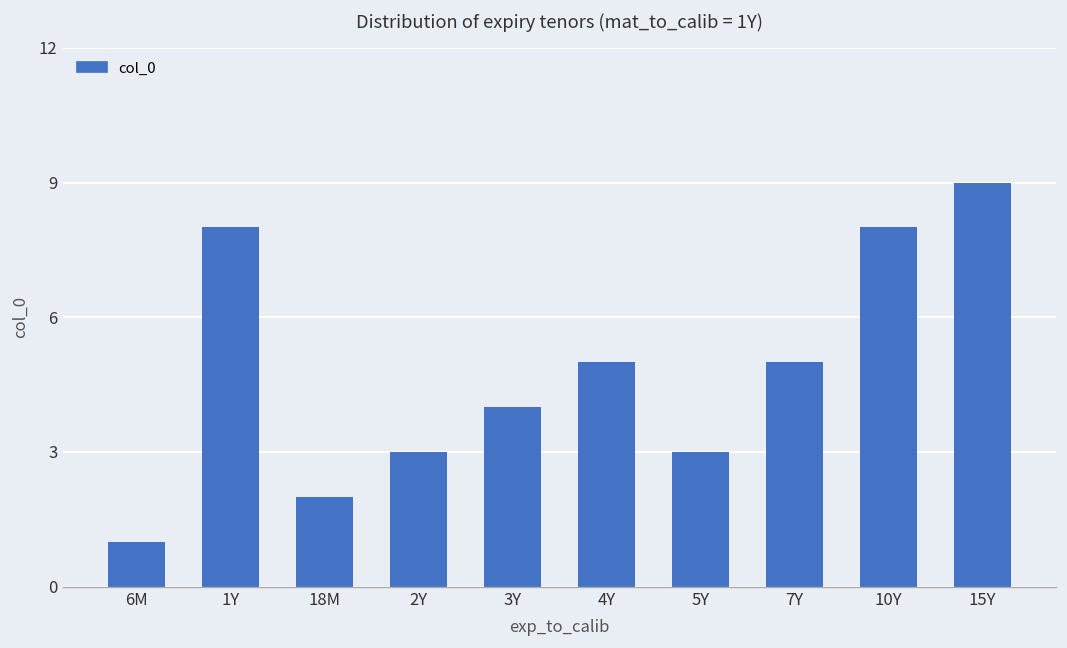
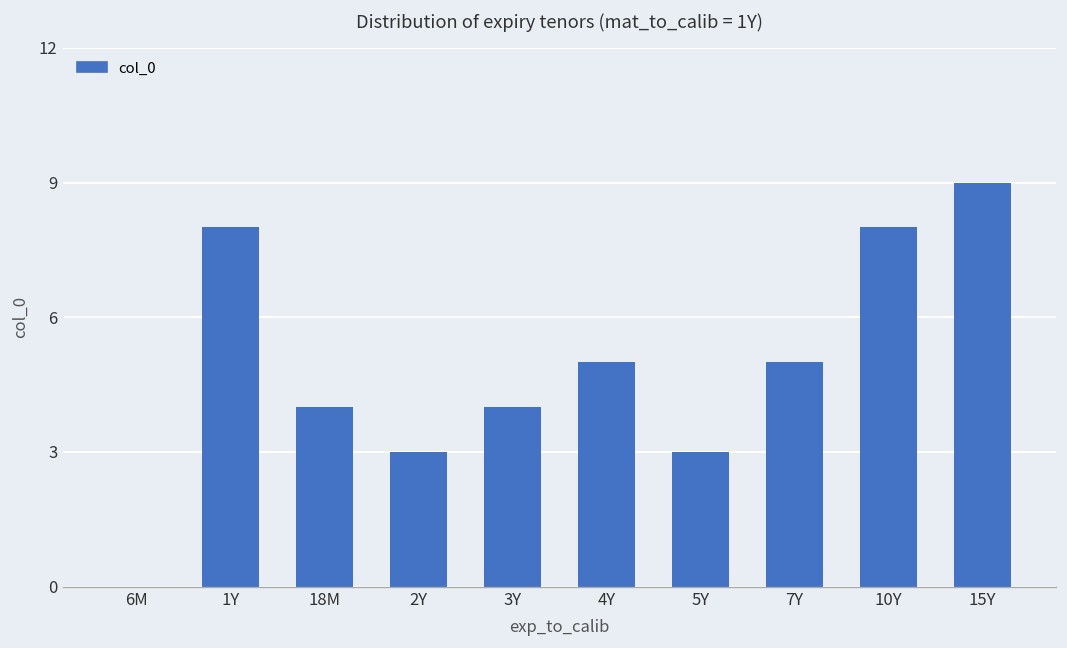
6M: 1 -> 0
18M: 2 -> 4
